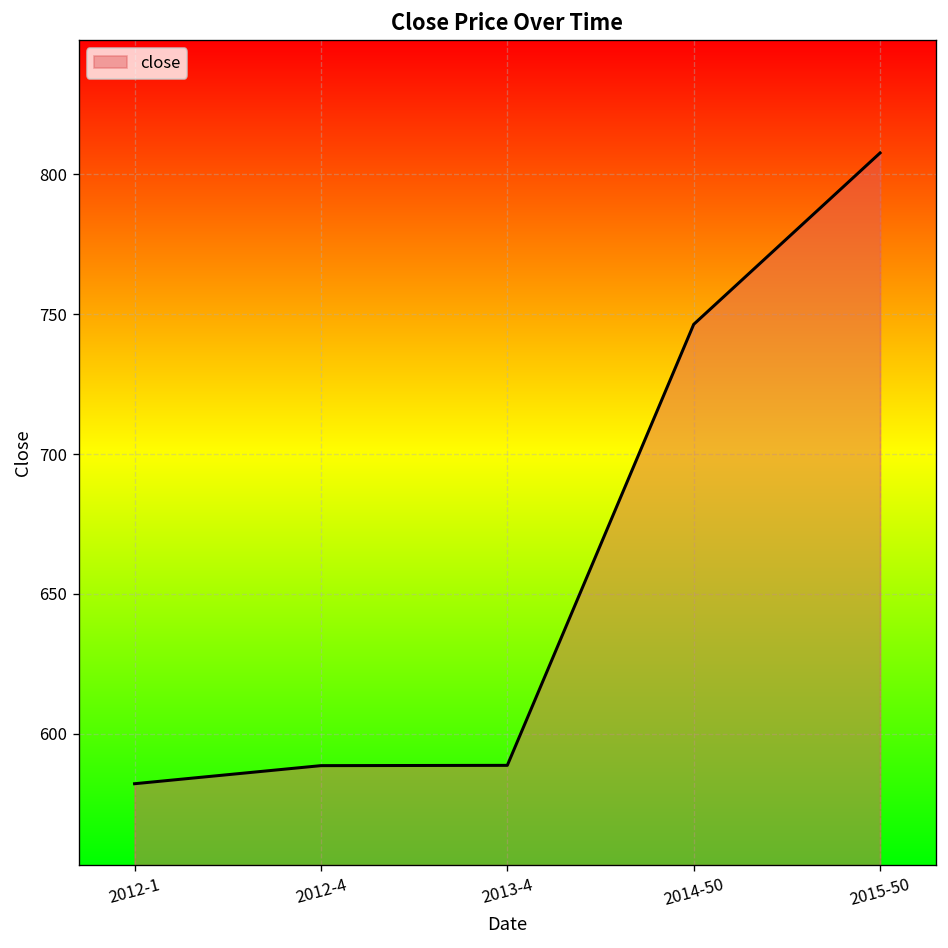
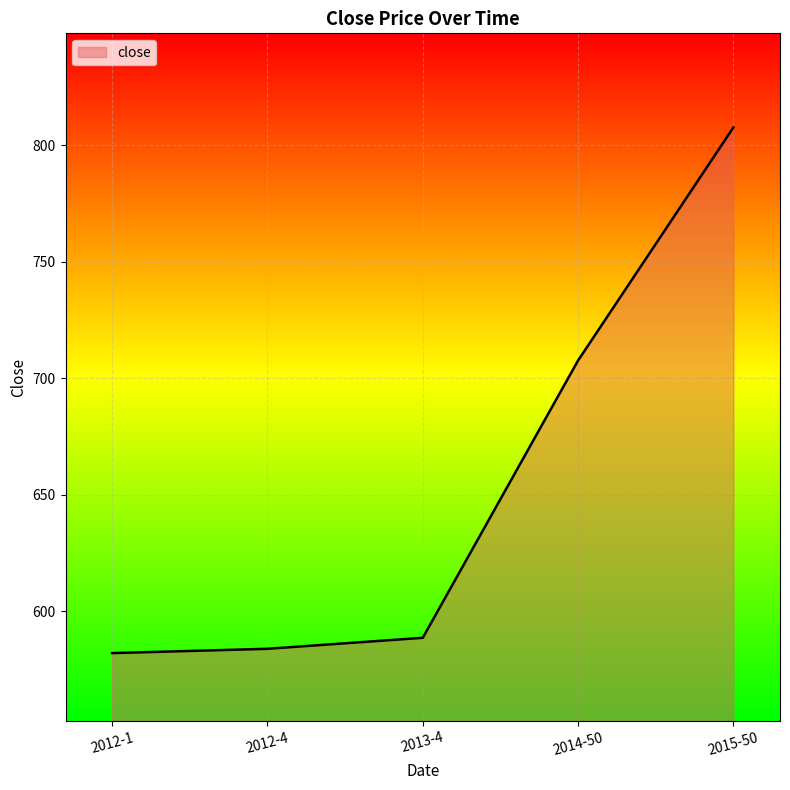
2012-4: 589 -> 584
2014-50: 746 -> 708
